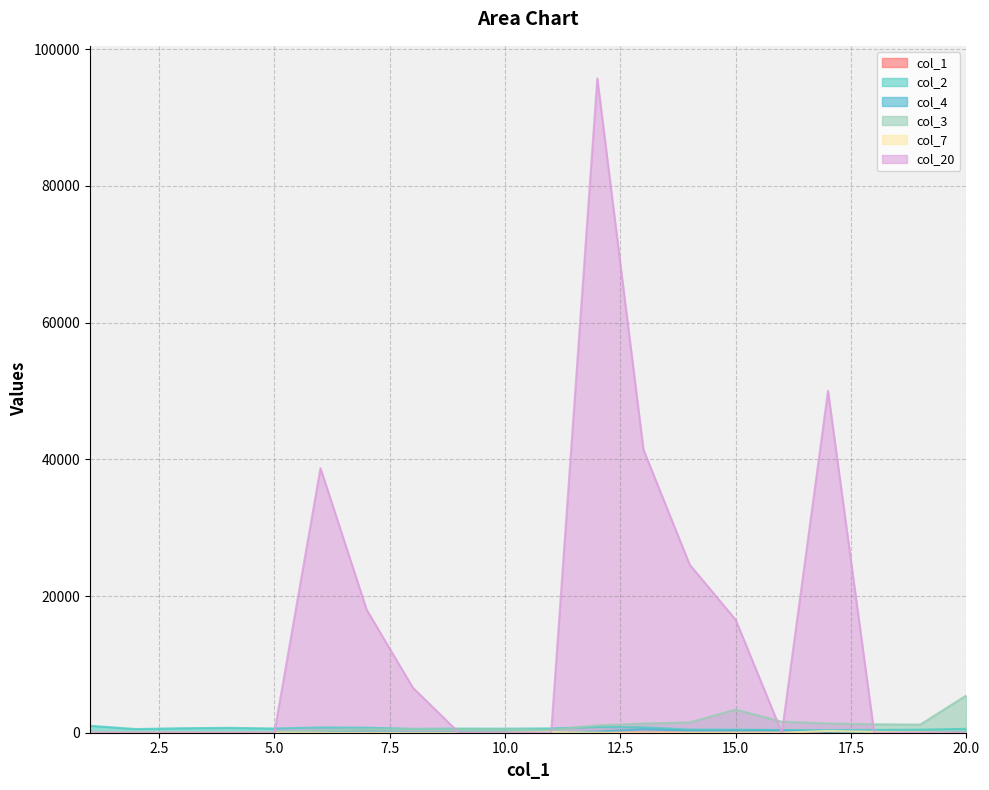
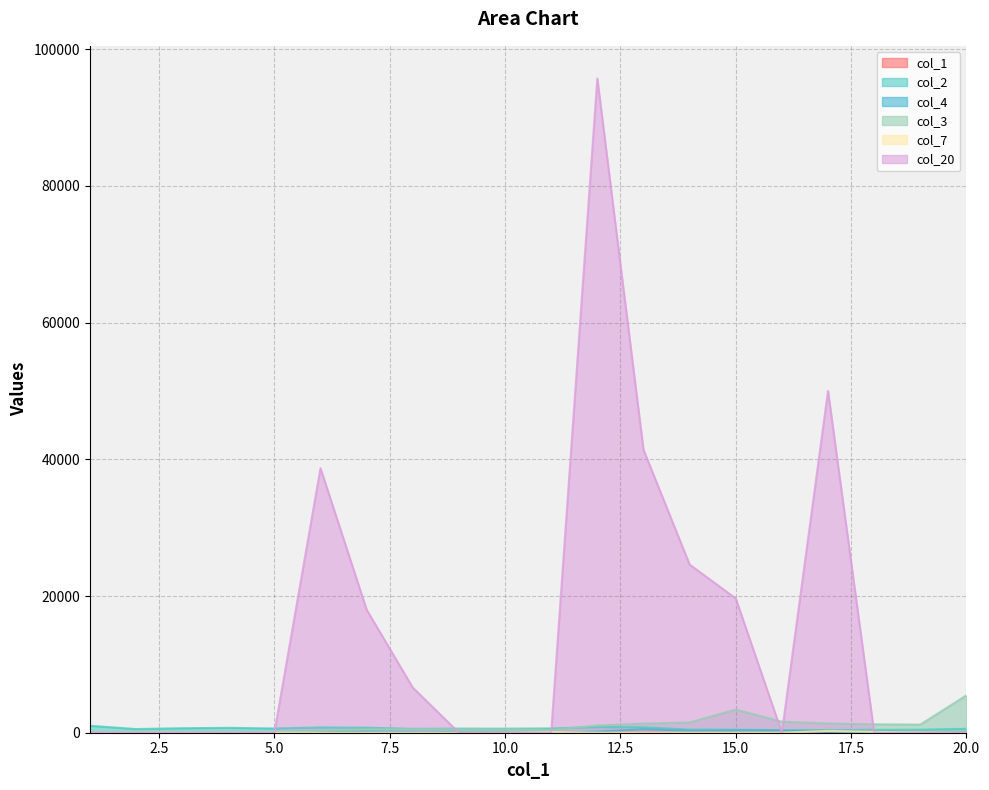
col_20, 15.0: 17000 -> 20000
